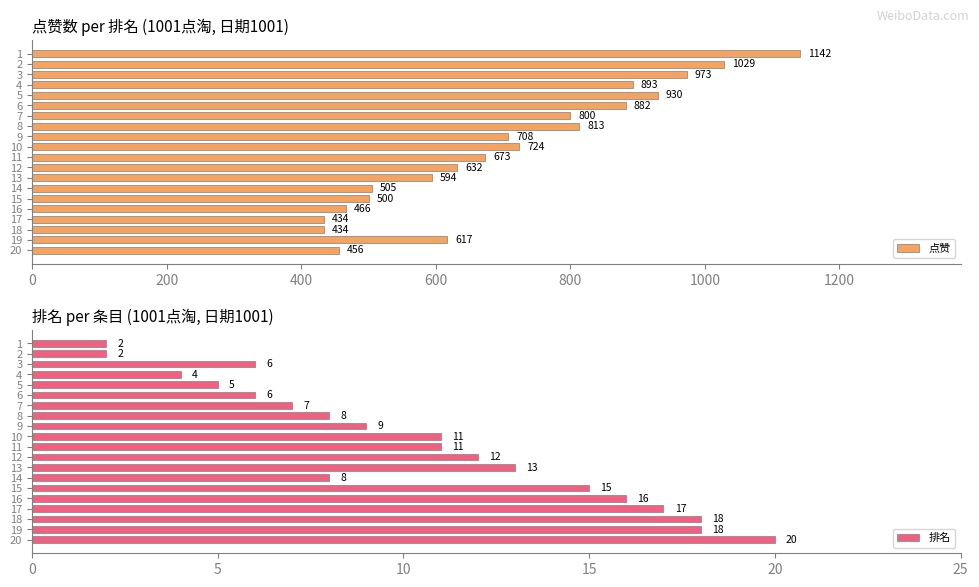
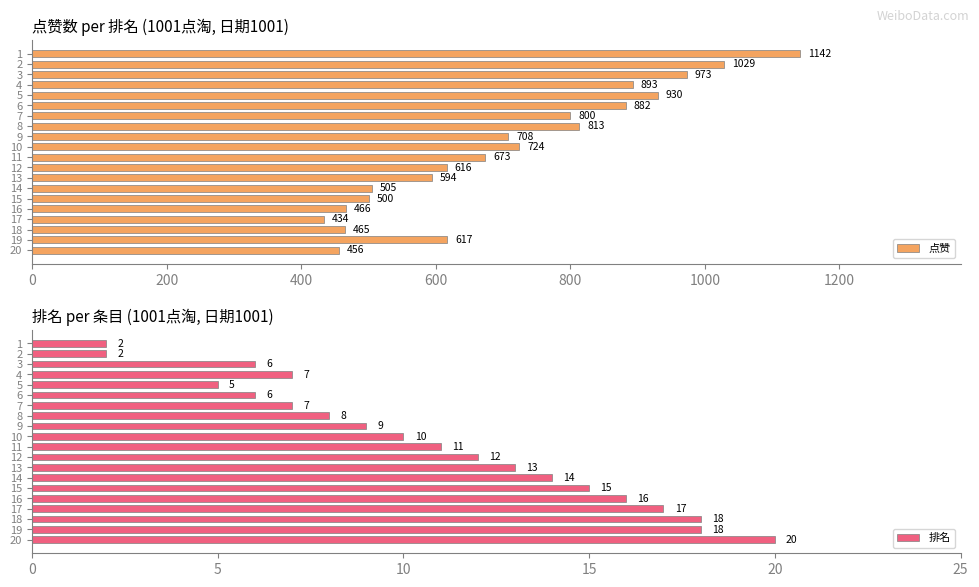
点赞数 per 排名 (1001点淘, 日期1001), 12: 632 -> 616
点赞数 per 排名 (1001点淘, 日期1001), 18: 434 -> 465
排名 per 条目 (1001点淘, 日期1001), 4: 4 -> 7
排名 per 条目 (1001点淘, 日期1001), 10: 11 -> 10
排名 per 条目 (1001点淘, 日期1001), 14: 8 -> 14
